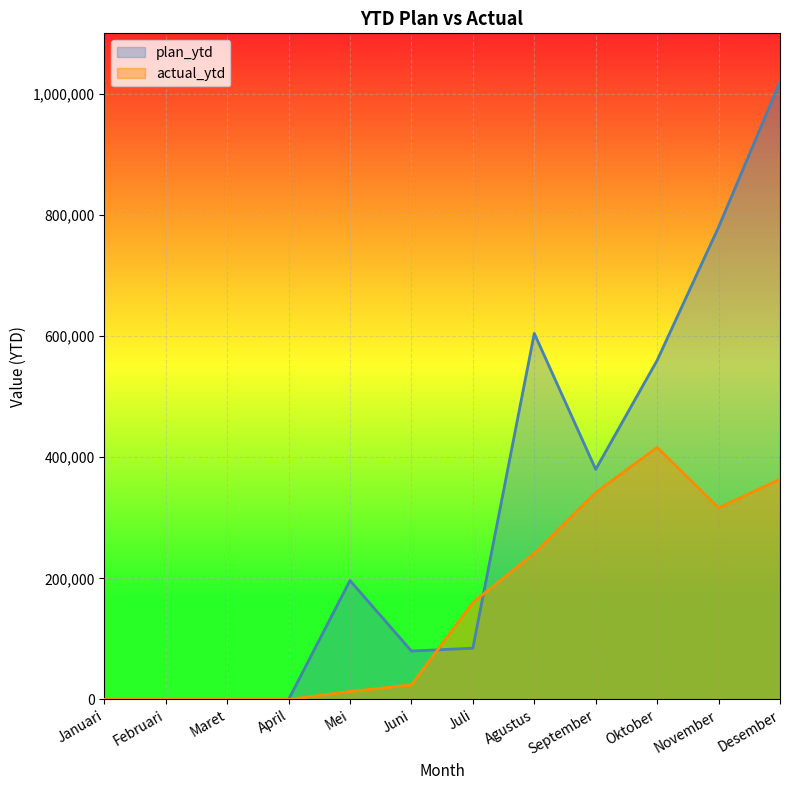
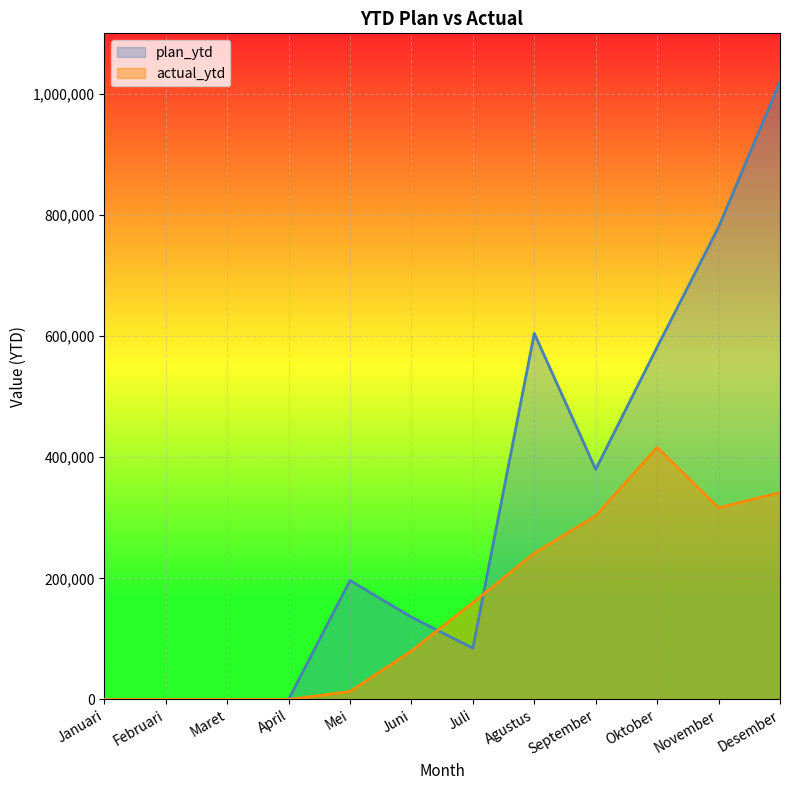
plan_ytd, Juni: 80,000 -> 140,000
actual_ytd, Juni: 20,000 -> 80,000
actual_ytd, September: 340,000 -> 300,000
plan_ytd, Oktober: 560,000 -> 580,000
actual_ytd, Desember: 360,000 -> 340,000
